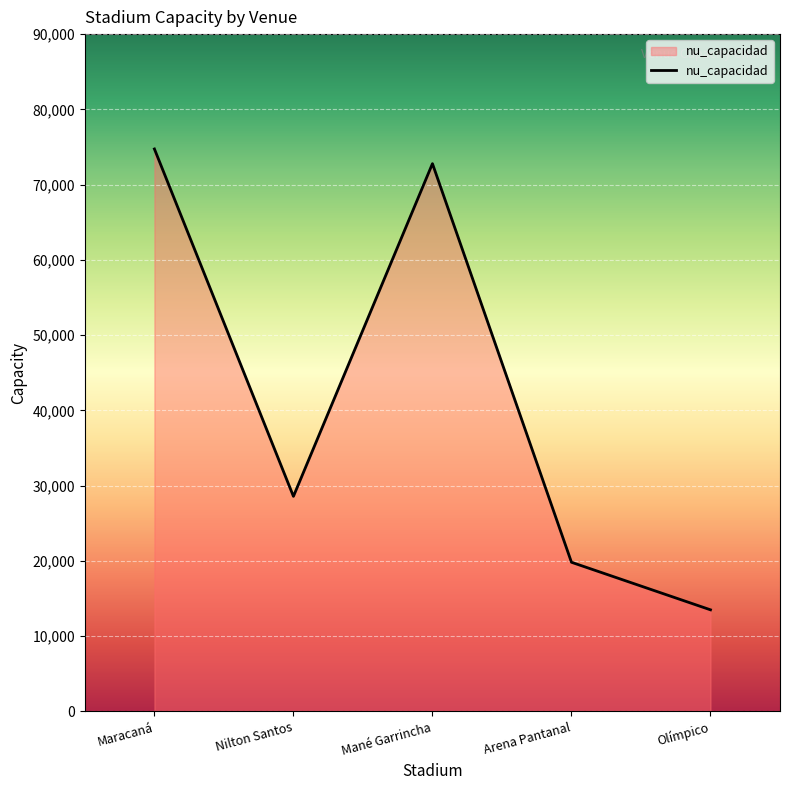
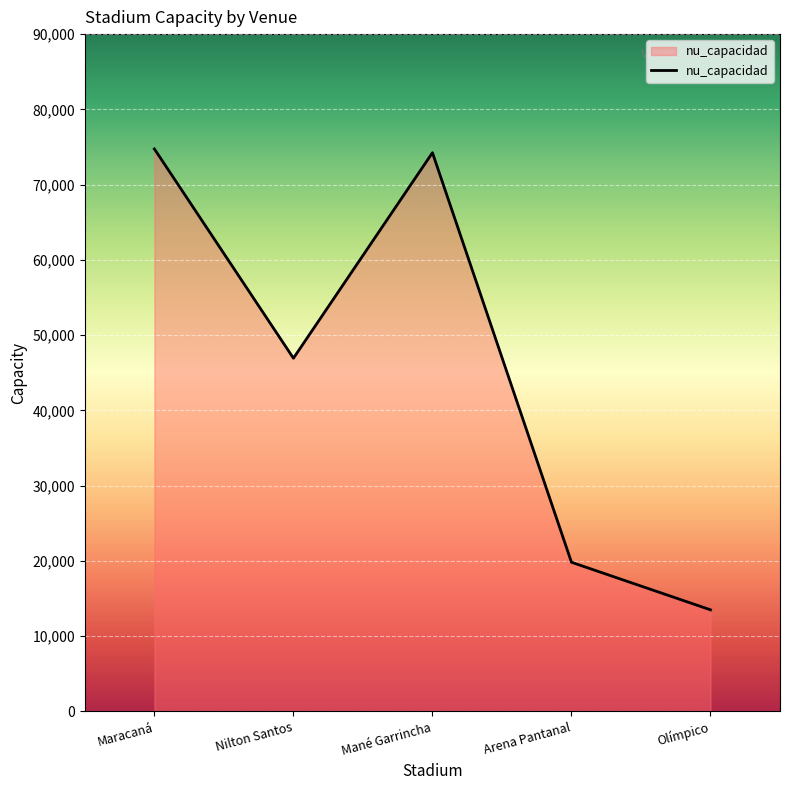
Nilton Santos: 29,000 -> 47,000
Mané Garrincha: 73,000 -> 74,000
